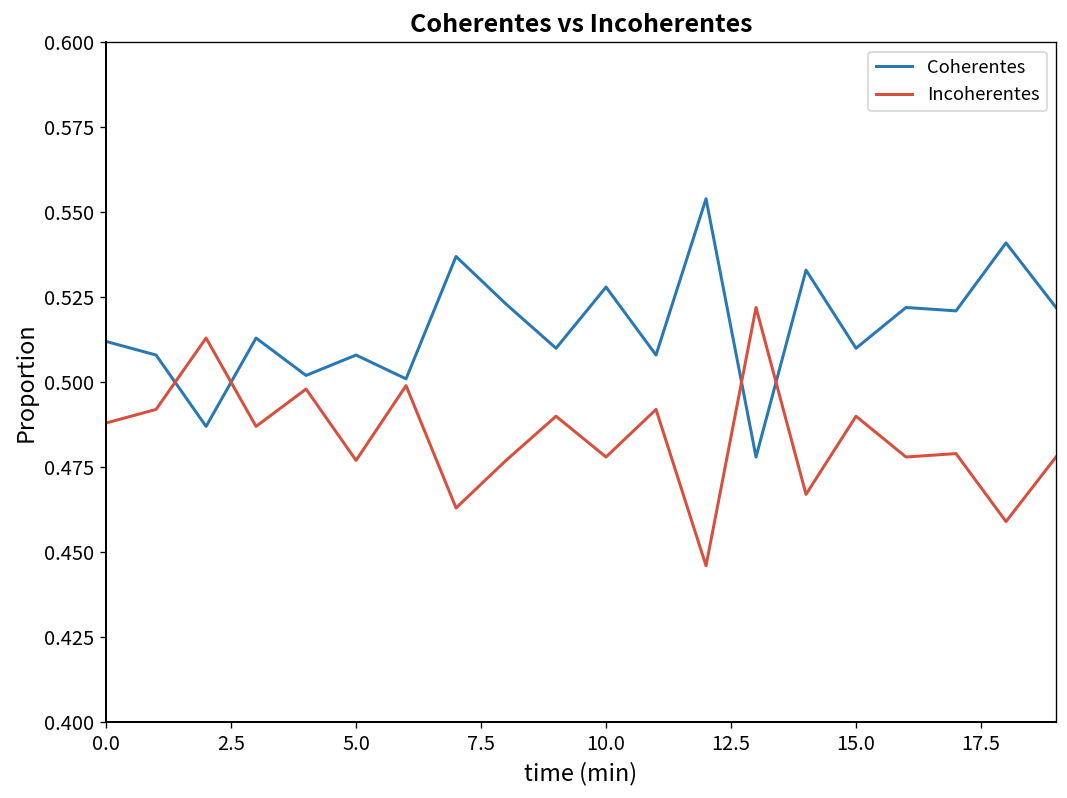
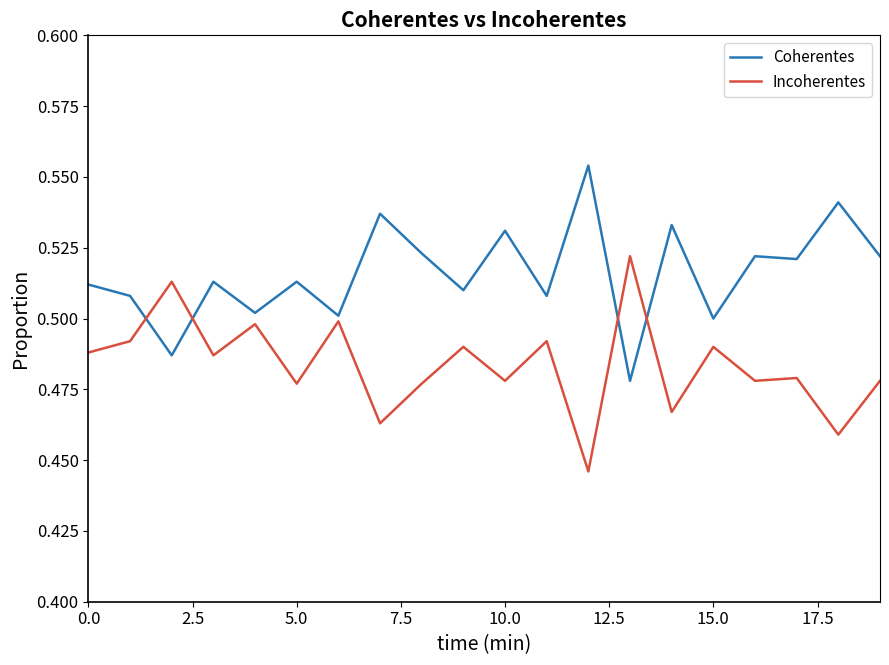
Coherentes, 5.0: 0.508 -> 0.513
Coherentes, 10.0: 0.528 -> 0.531
Coherentes, 15.0: 0.51 -> 0.50
